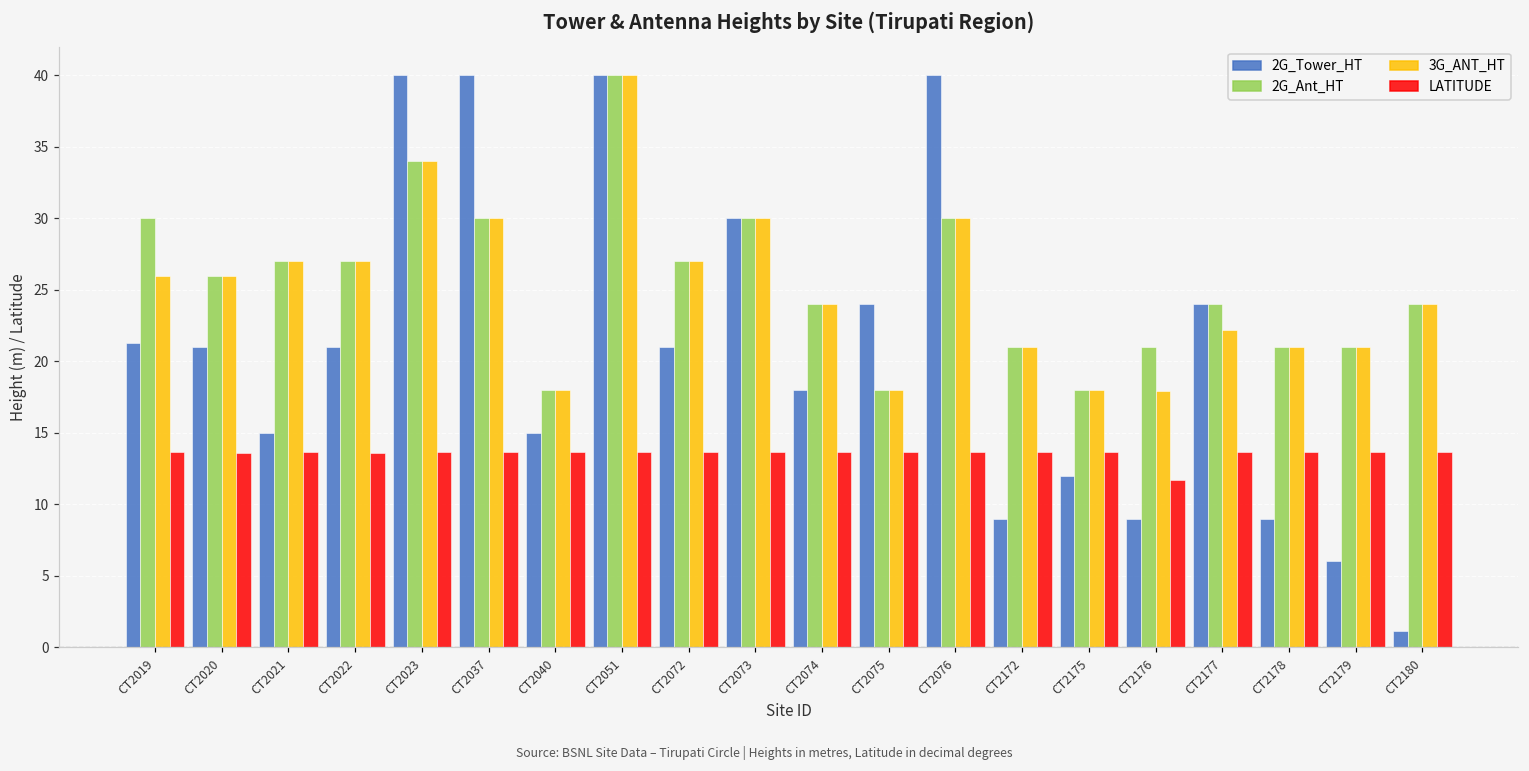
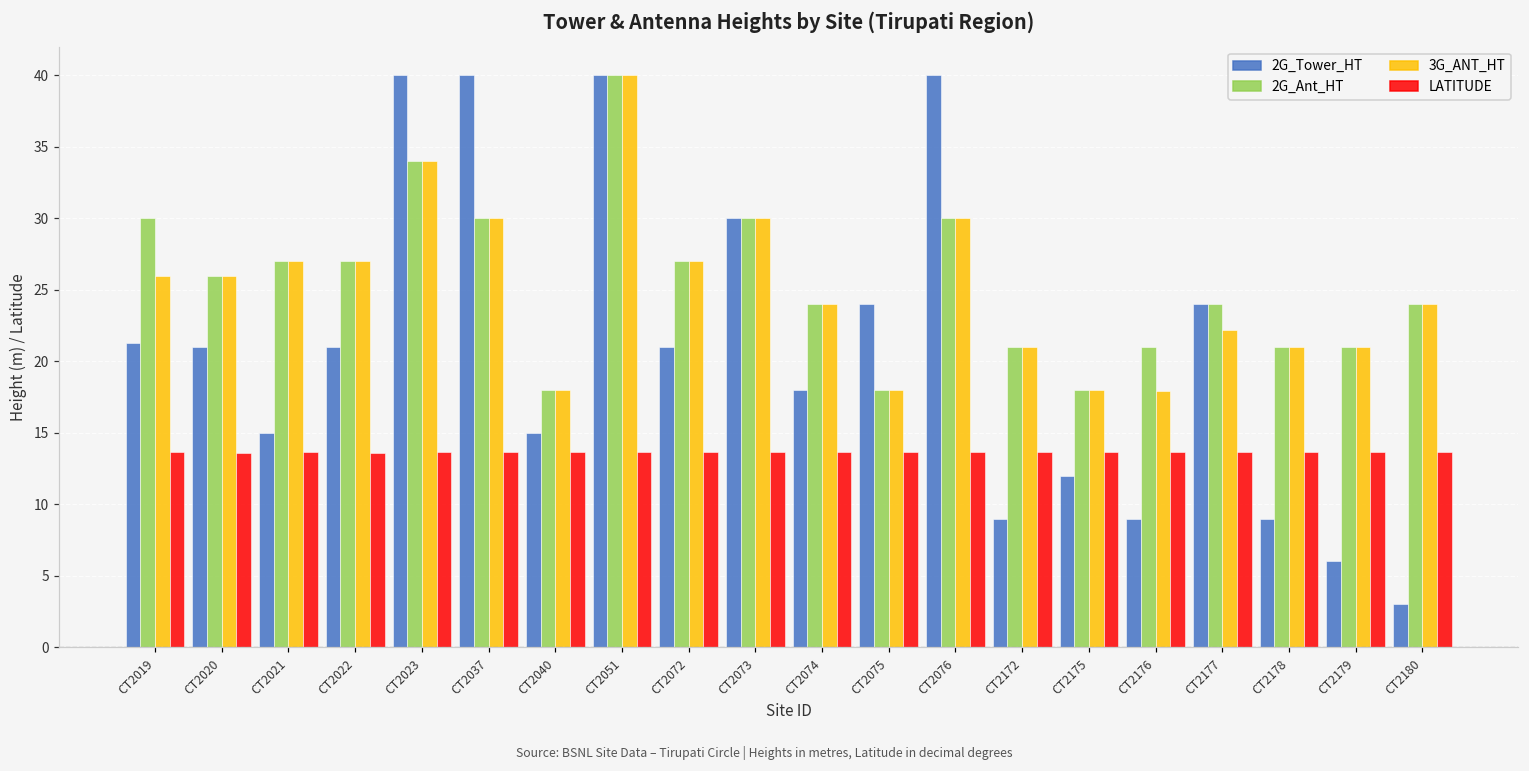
LATITUDE, CT2176: 11.7 -> 13.6
2G_Tower_HT, CT2180: 1.1 -> 3.0
